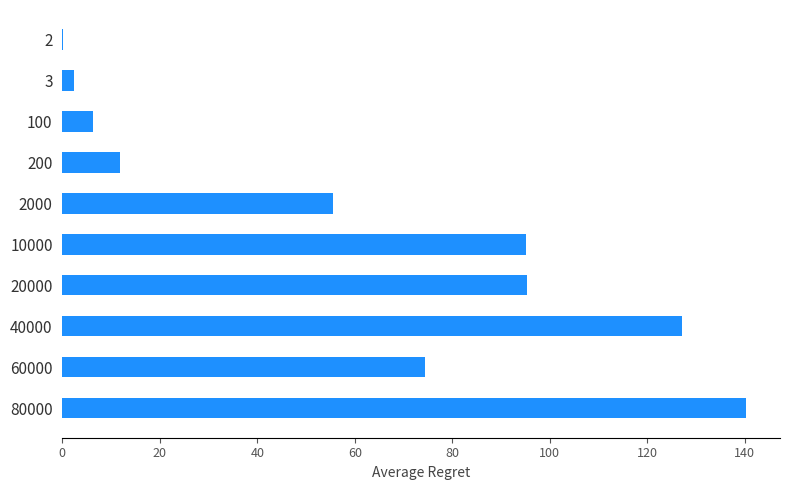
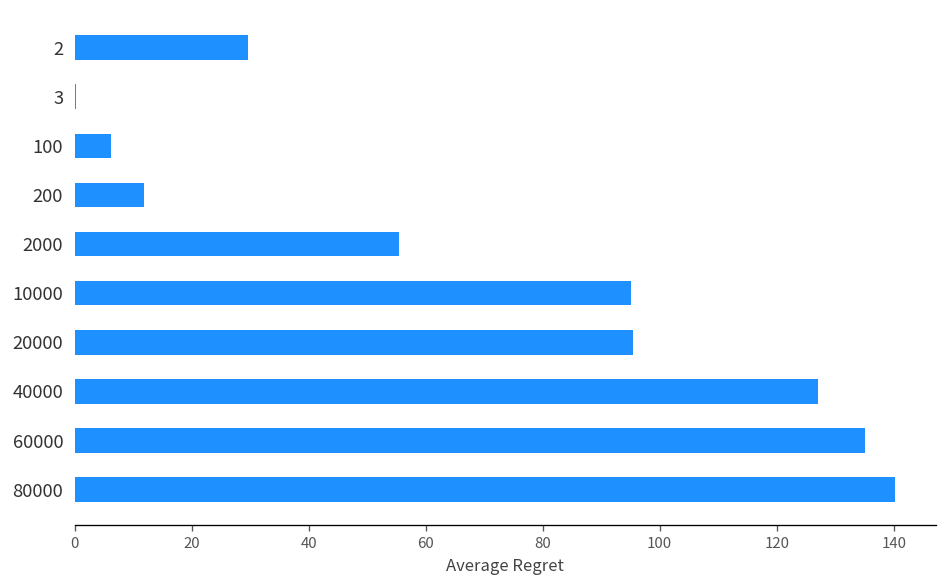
2: 0 -> 30
3: 2 -> 0
60000: 74 -> 135
